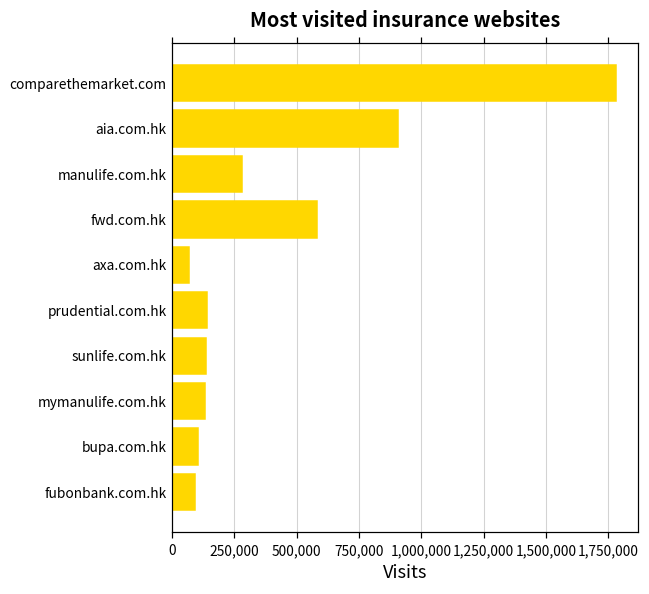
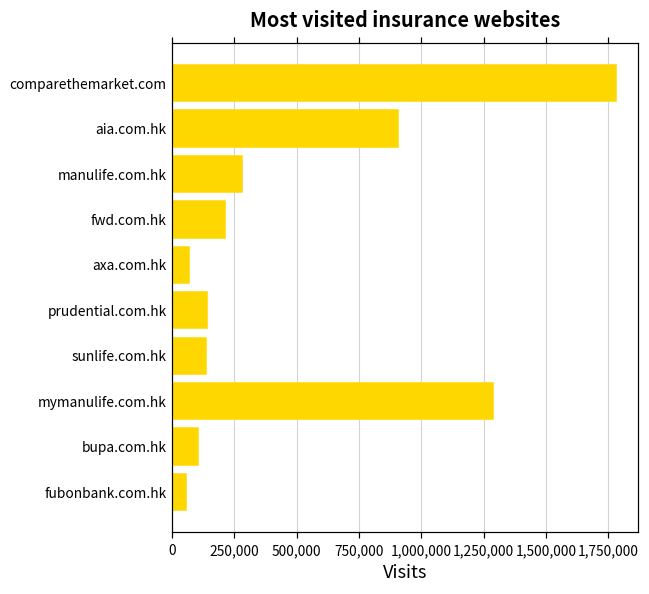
fwd.com.hk: 580,000 -> 210,000
mymanulife.com.hk: 130,000 -> 1,290,000
fubonbank.com.hk: 90,000 -> 50,000
